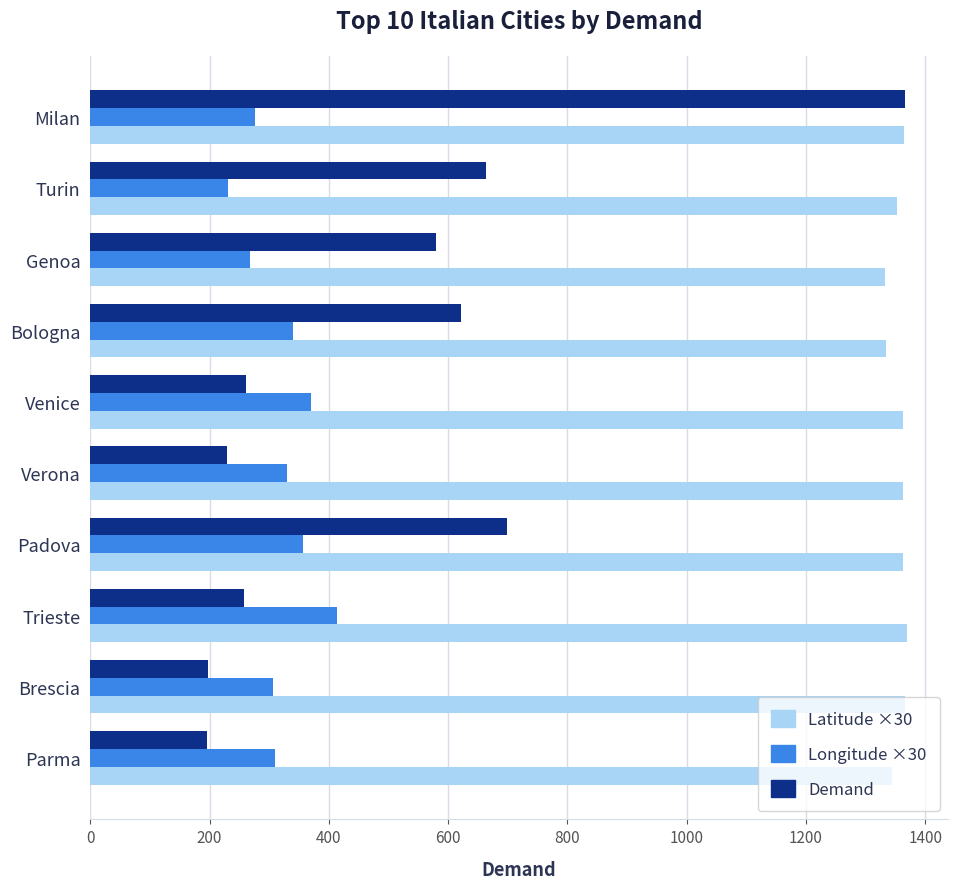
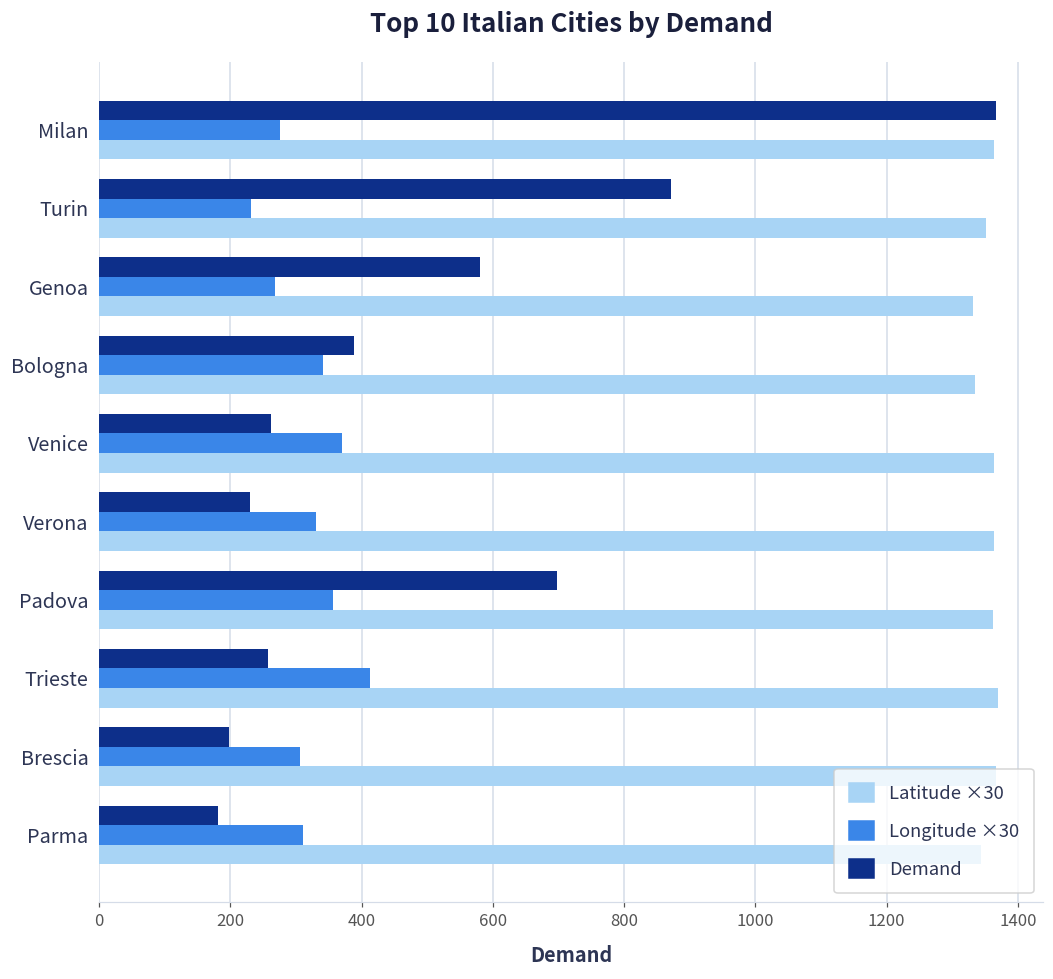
Demand, Turin: 660 -> 870
Demand, Bologna: 620 -> 390
Demand, Parma: 200 -> 180
